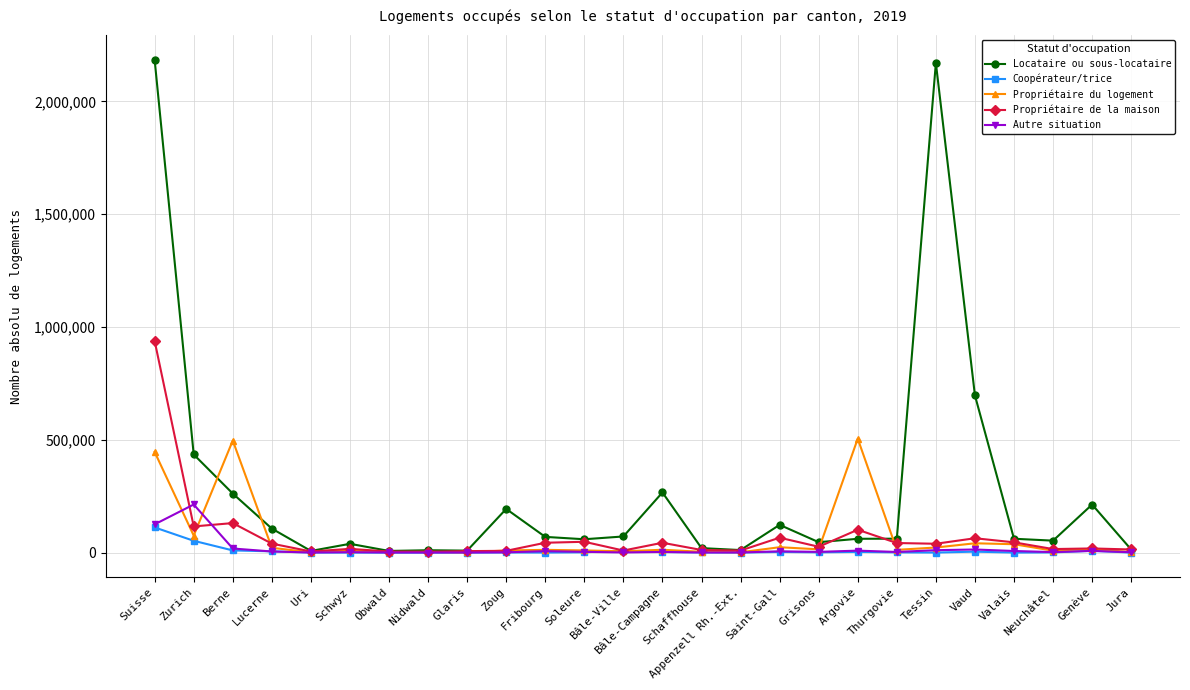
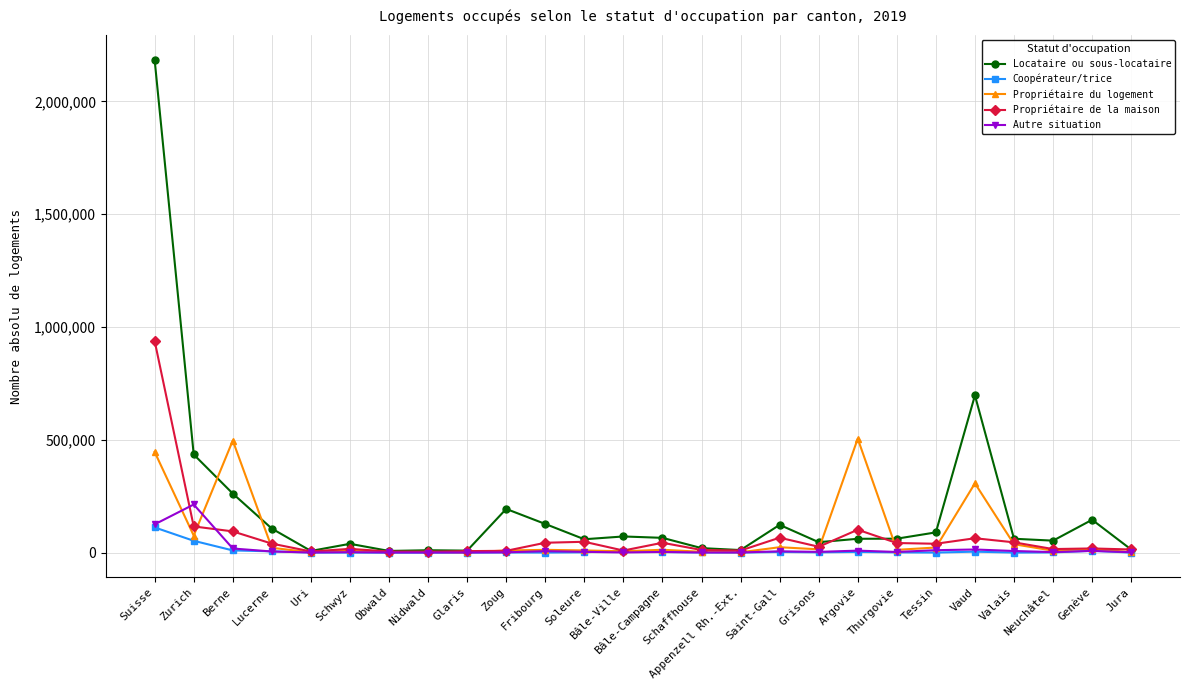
Propriétaire de la maison, Berne: 130,000 -> 90,000
Locataire ou sous-locataire, Fribourg: 70,000 -> 130,000
Locataire ou sous-locataire, Bâle-Campagne: 270,000 -> 70,000
Locataire ou sous-locataire, Tessin: 2,170,000 -> 90,000
Propriétaire du logement, Vaud: 40,000 -> 310,000
Locataire ou sous-locataire, Genève: 210,000 -> 150,000
